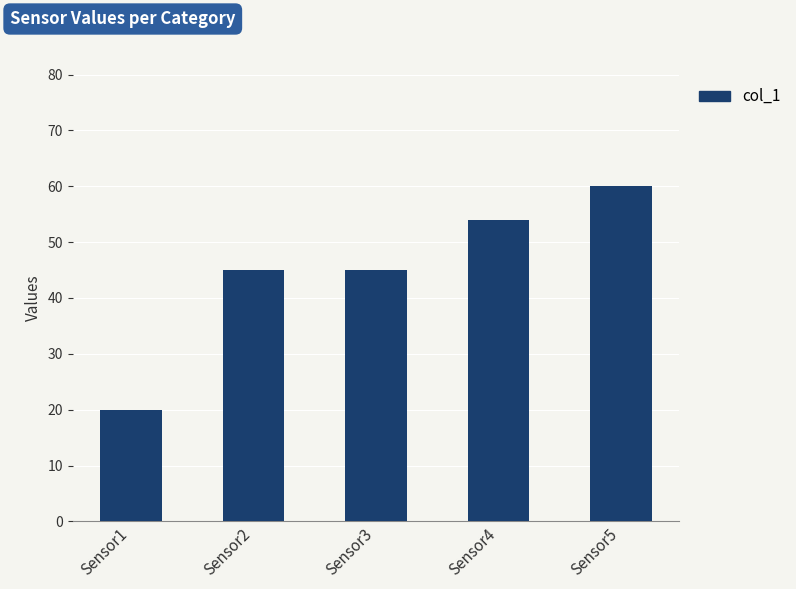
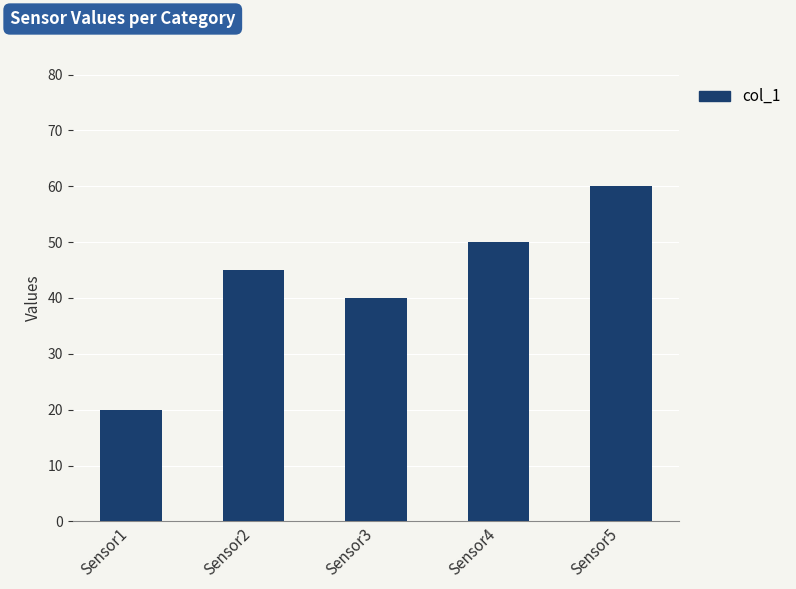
Sensor3: 45 -> 40
Sensor4: 54 -> 50
